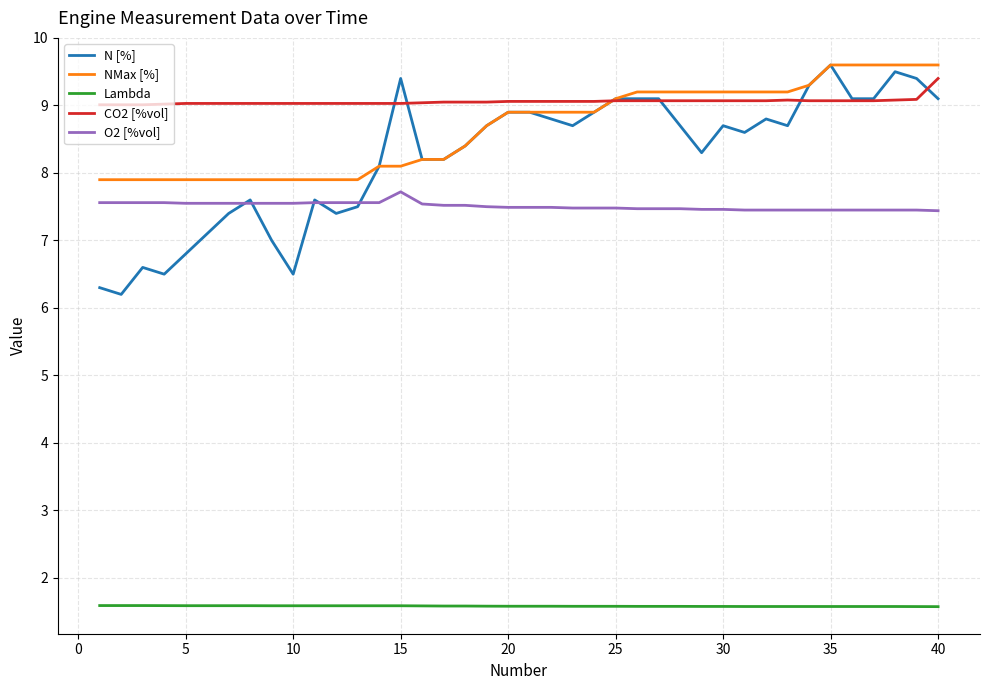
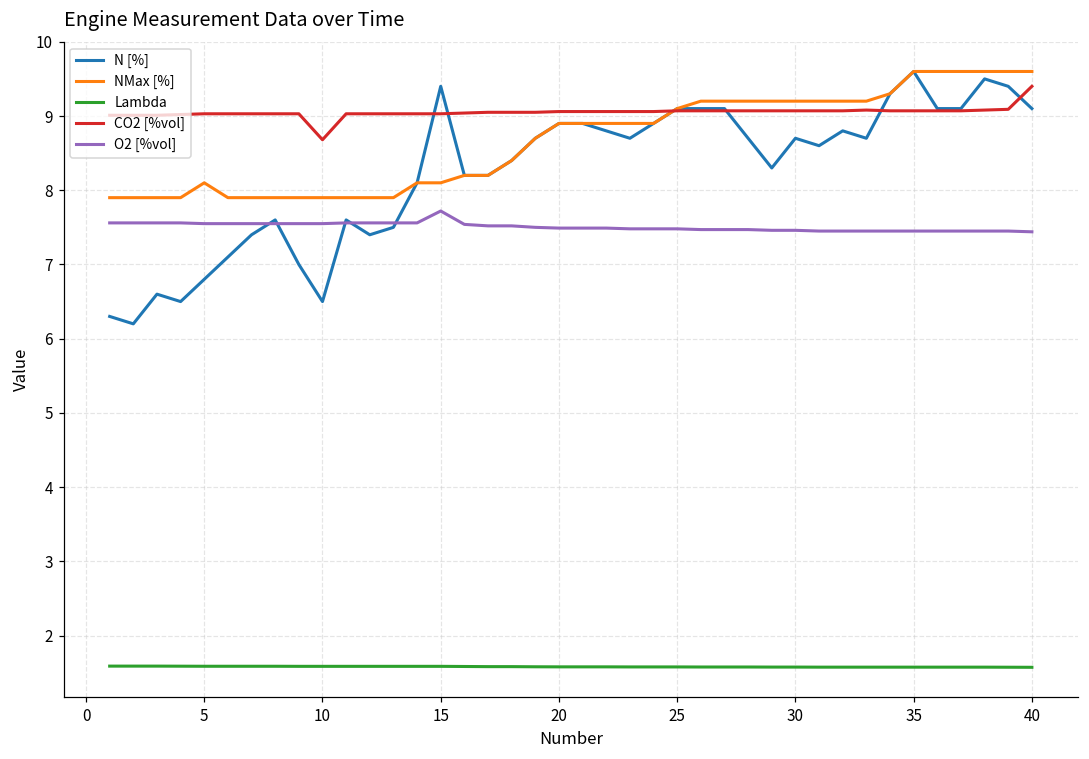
NMax [%], 5: 7.9 -> 8.1
CO2 [%vol], 10: 9.0 -> 8.7
